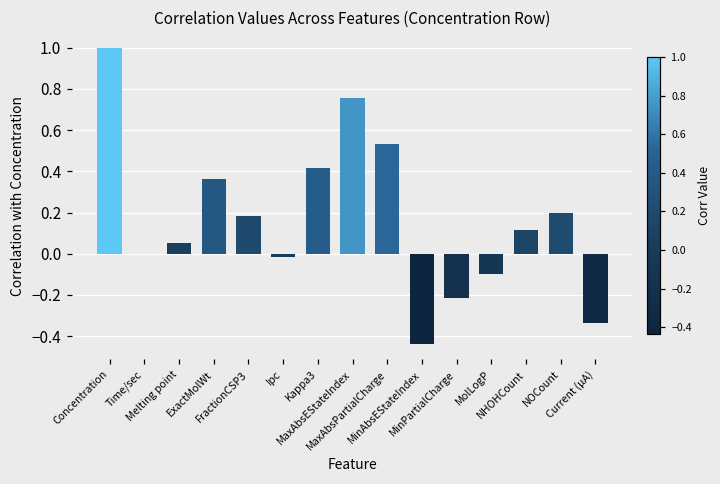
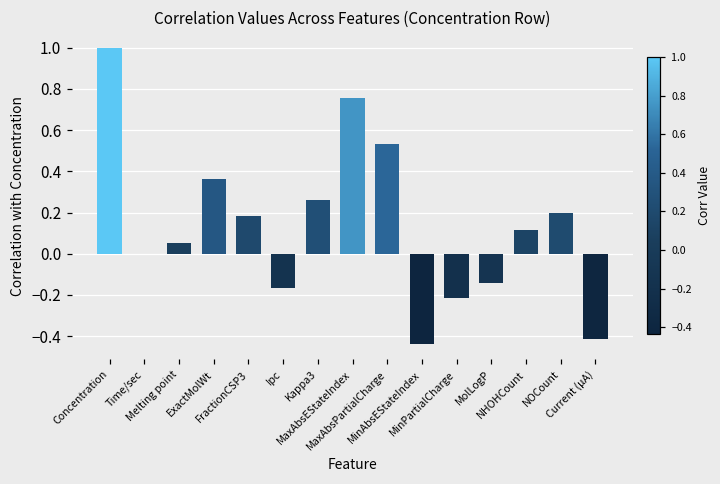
Ipc: -0.02 -> -0.16
Kappa3: 0.41 -> 0.26
MolLogP: -0.10 -> -0.14
Current (μA): -0.34 -> -0.41
